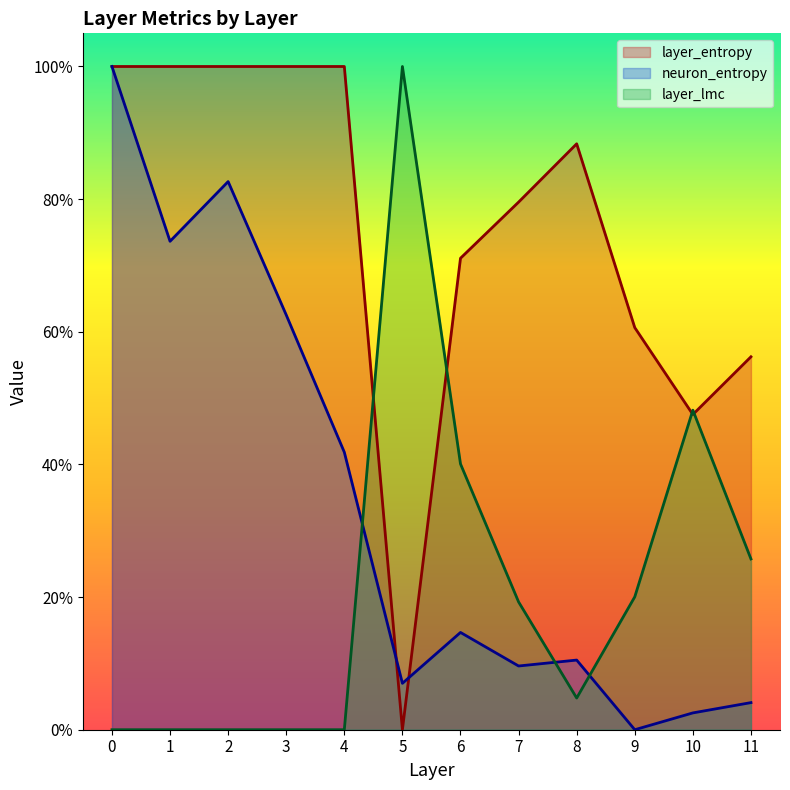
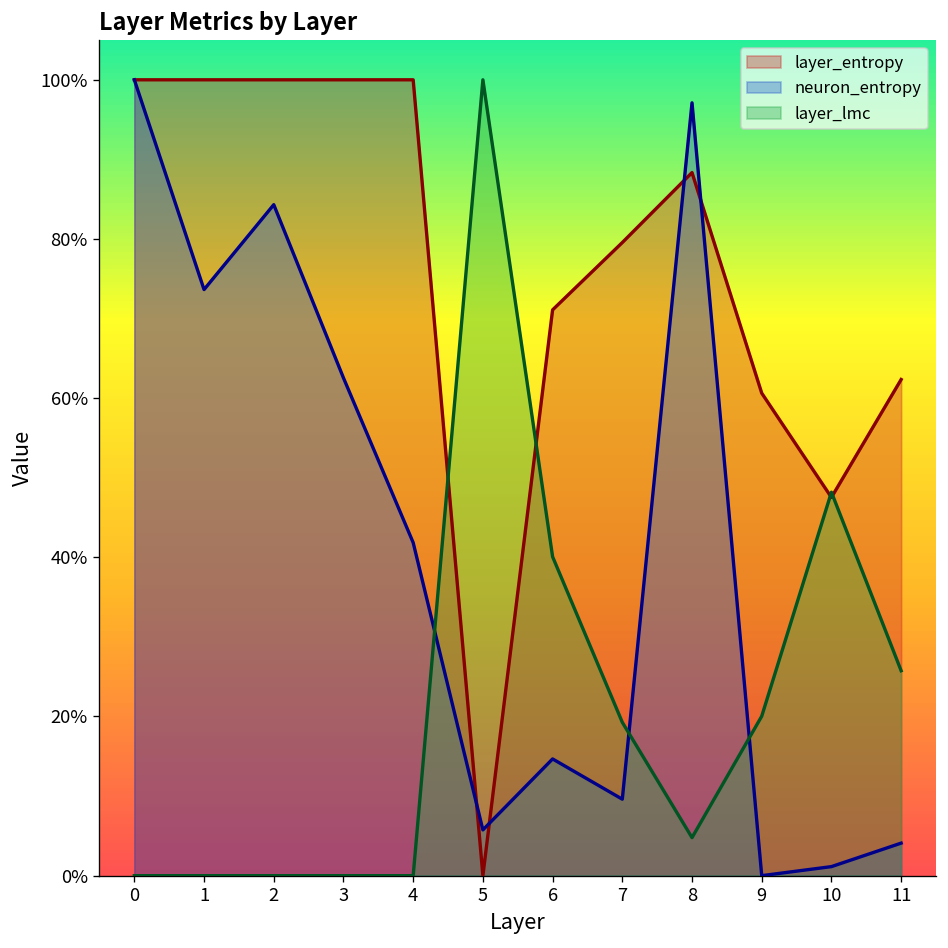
neuron_entropy, 2: 83% -> 84%
neuron_entropy, 5: 7% -> 6%
neuron_entropy, 8: 11% -> 97%
neuron_entropy, 10: 3% -> 1%
layer_entropy, 11: 56% -> 62%
